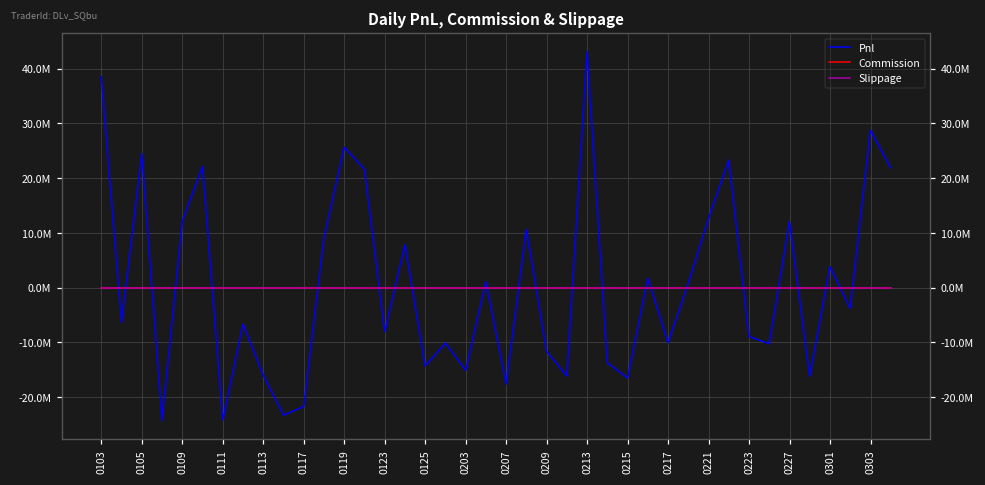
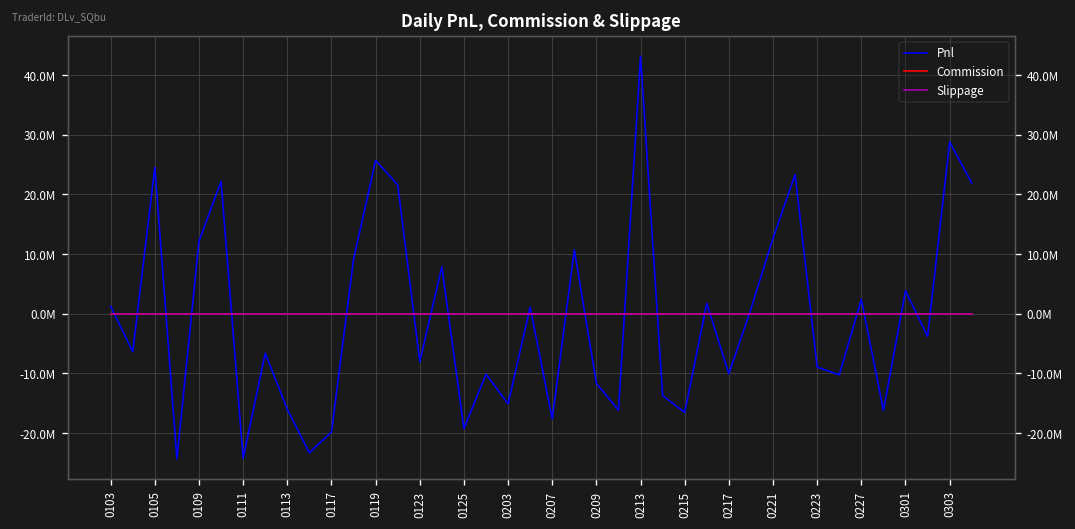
Pnl, 0103: 39000000 -> 1000000
Pnl, 0117: -22000000 -> -20000000
Pnl, 0125: -14000000 -> -19000000
Pnl, 0227: 12000000 -> 2000000
